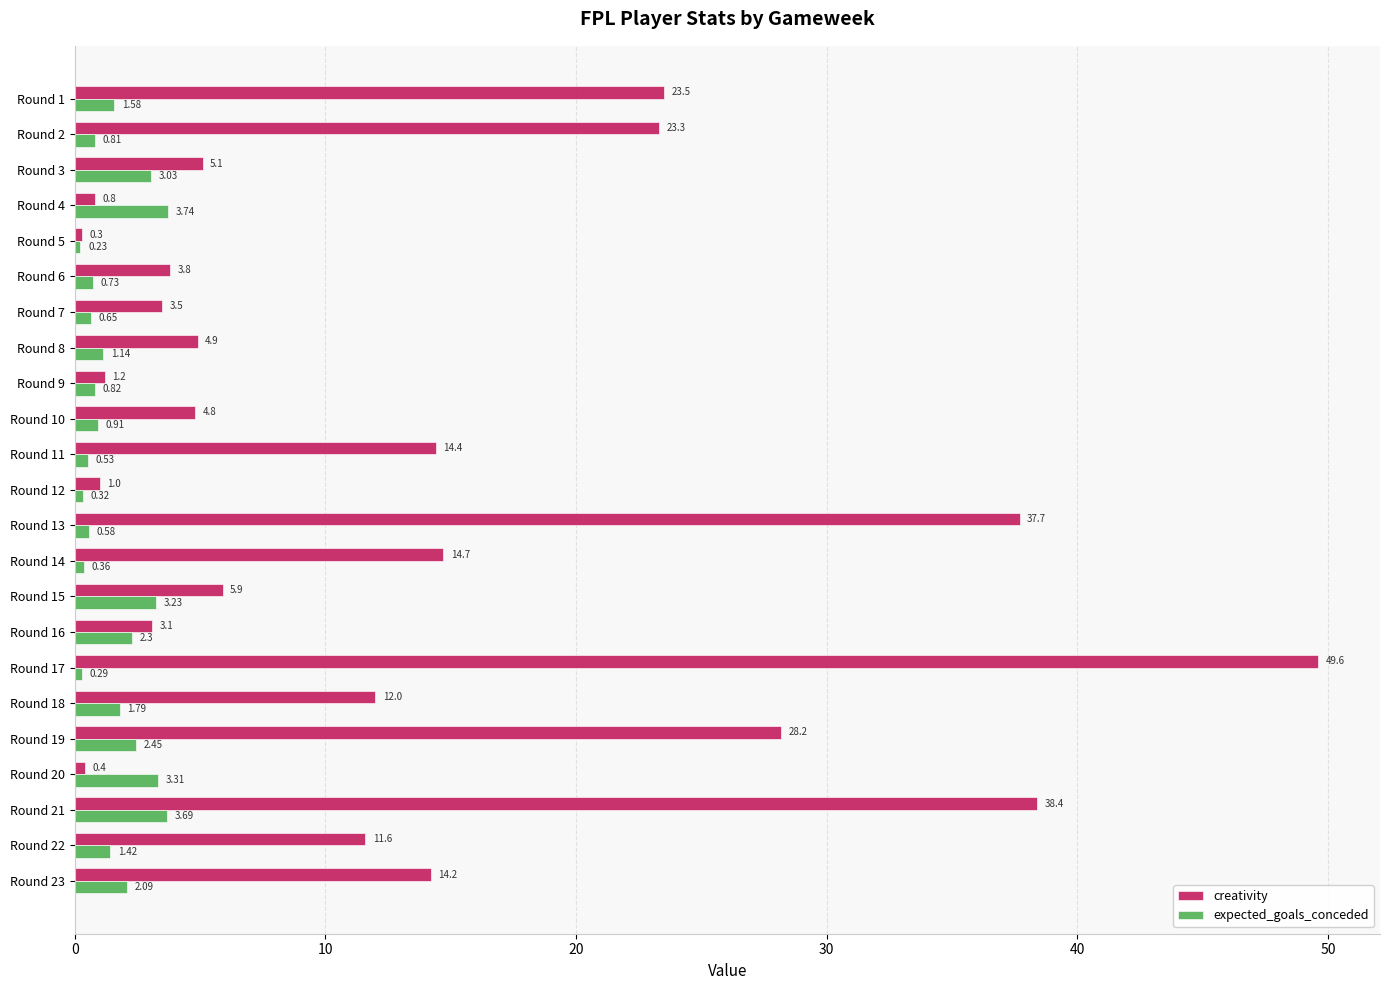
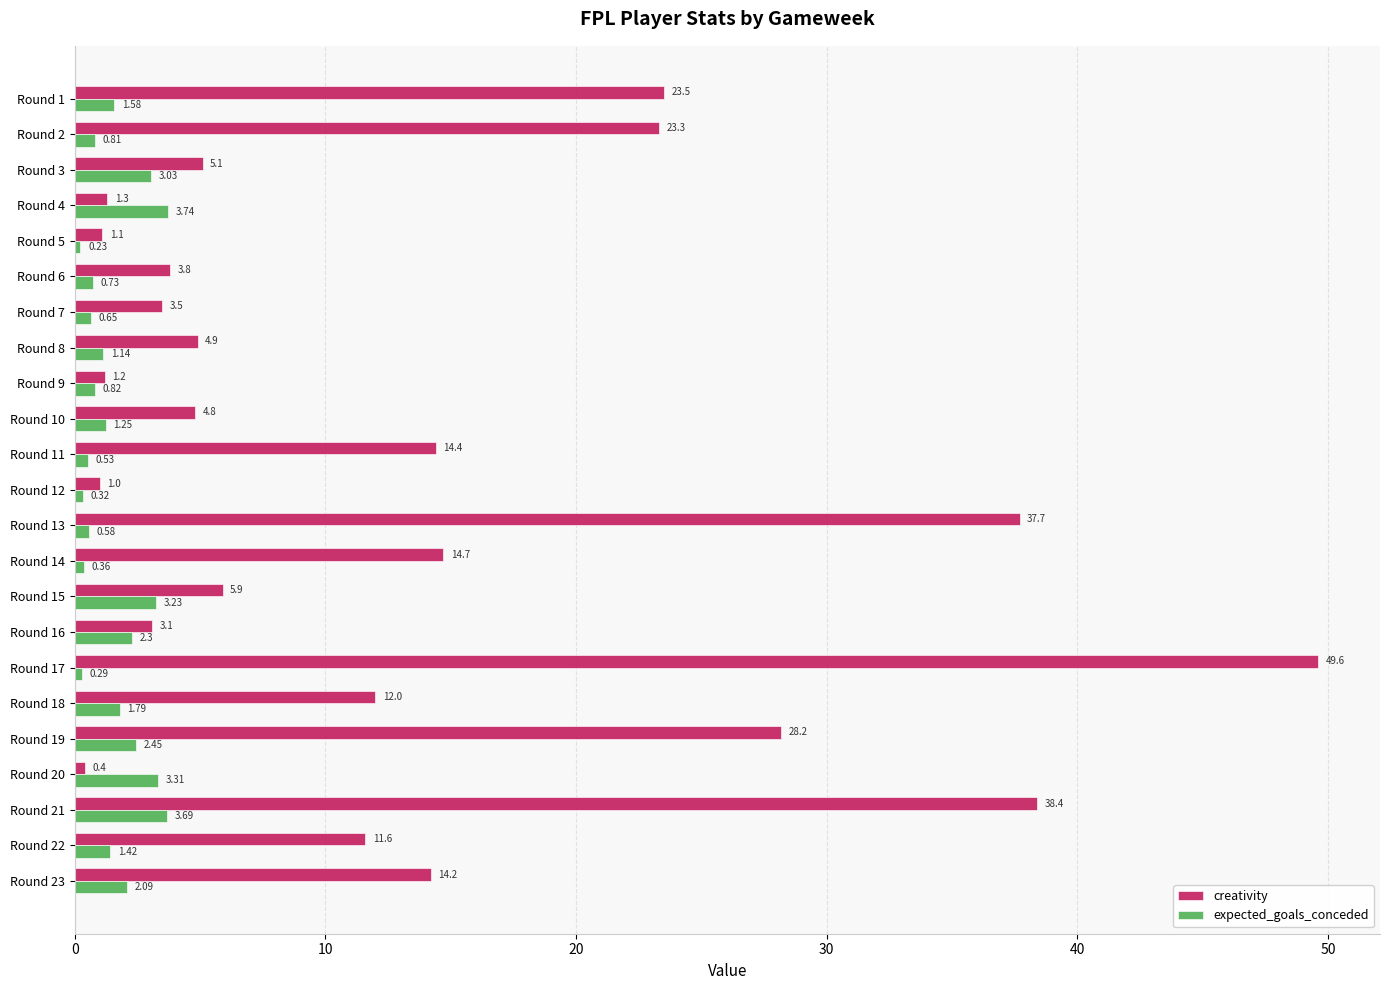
creativity, Round 4: 0.8 -> 1.3
creativity, Round 5: 0.3 -> 1.1
expected_goals_conceded, Round 10: 0.91 -> 1.25
